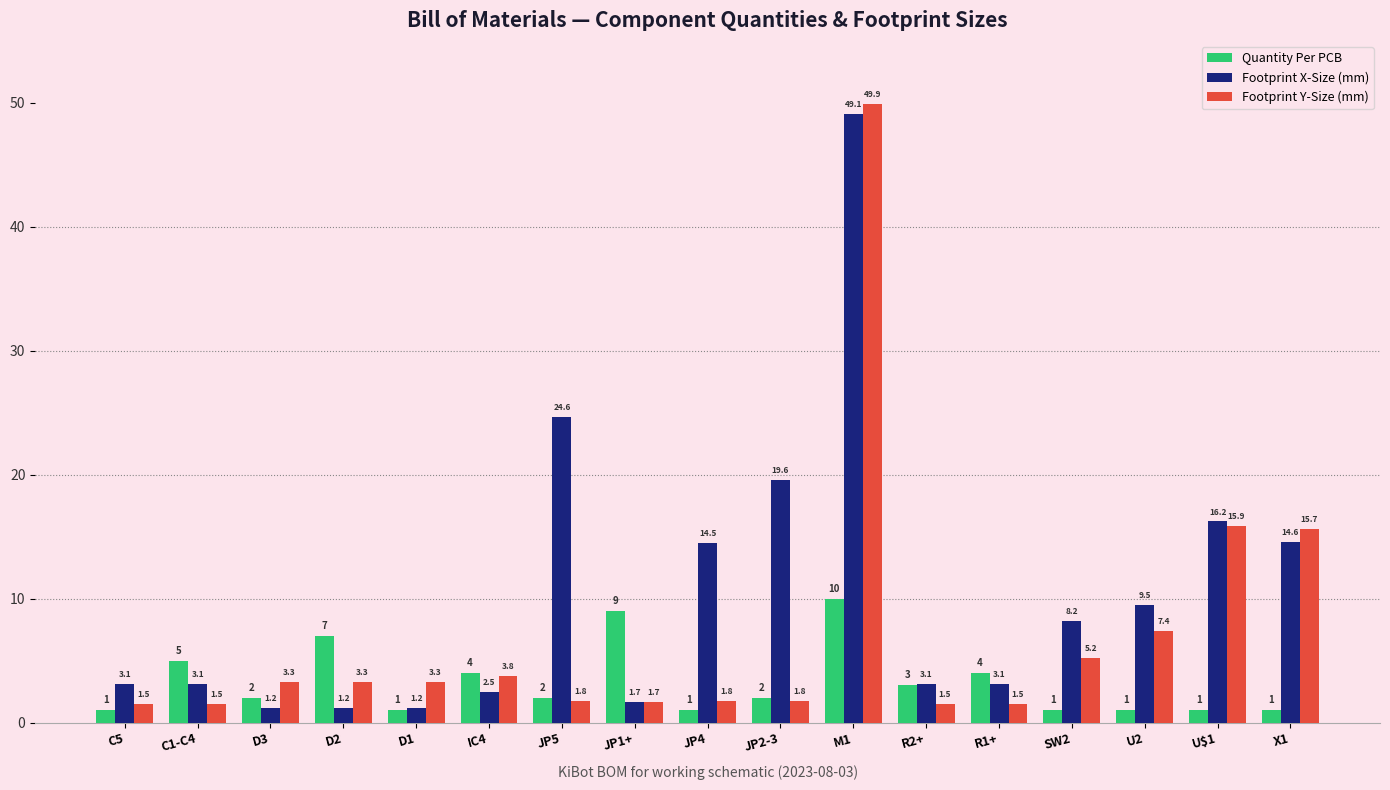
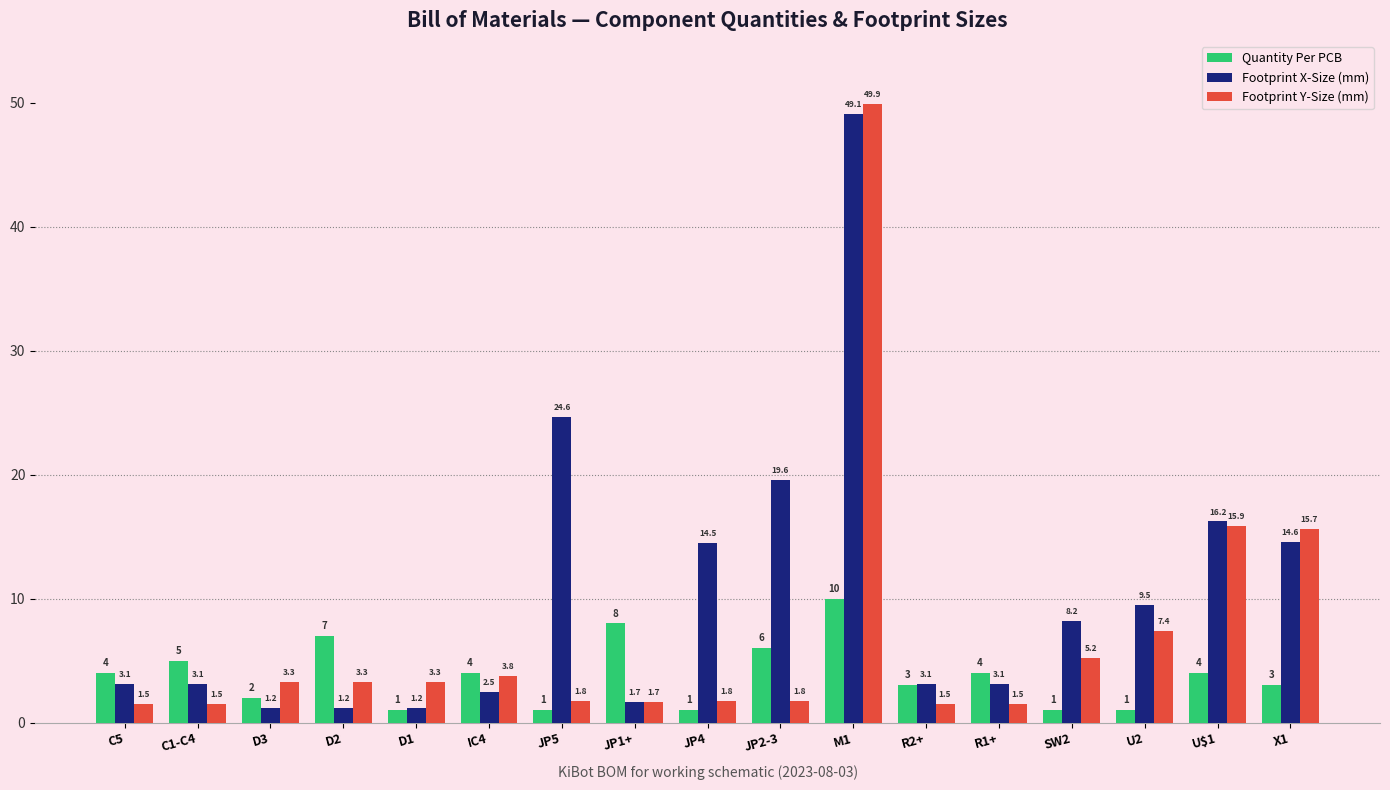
Quantity Per PCB, C5: 1 -> 4
Quantity Per PCB, JP5: 2 -> 1
Quantity Per PCB, JP1+: 9 -> 8
Quantity Per PCB, JP2-3: 2 -> 6
Quantity Per PCB, U$1: 1 -> 4
Quantity Per PCB, X1: 1 -> 3
